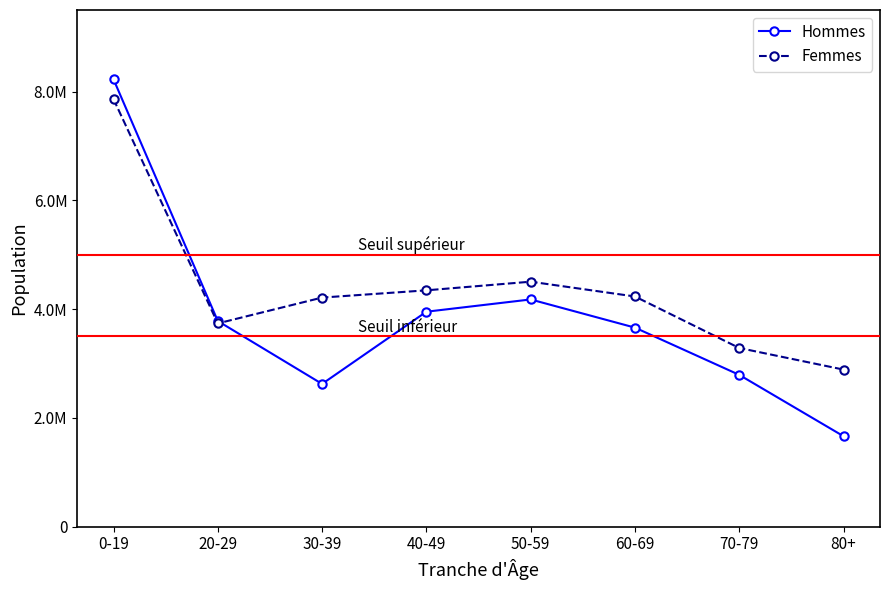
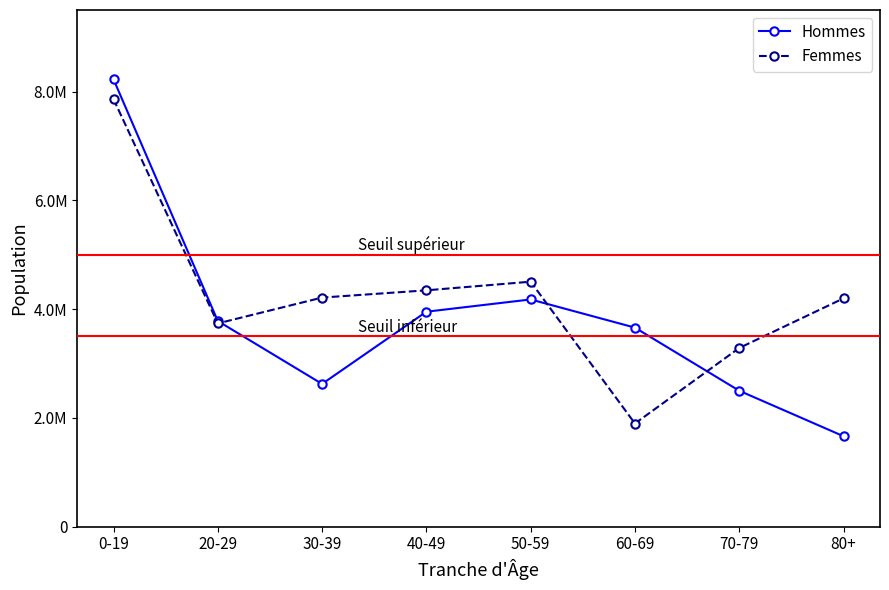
Femmes, 60-69: 4200000 -> 1900000
Hommes, 70-79: 2800000 -> 2500000
Femmes, 80+: 2900000 -> 4200000
